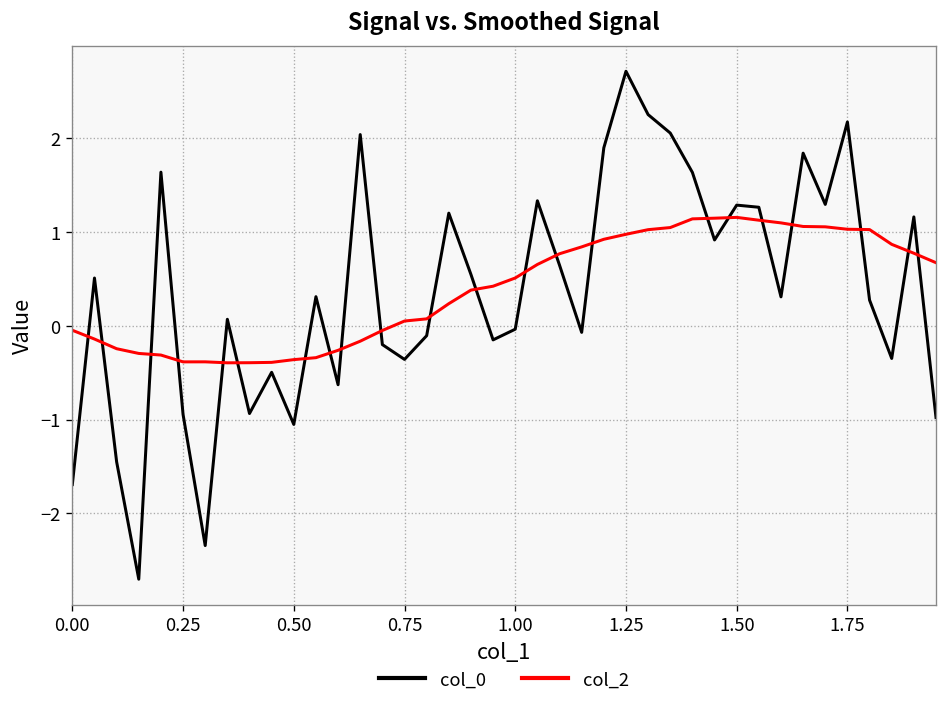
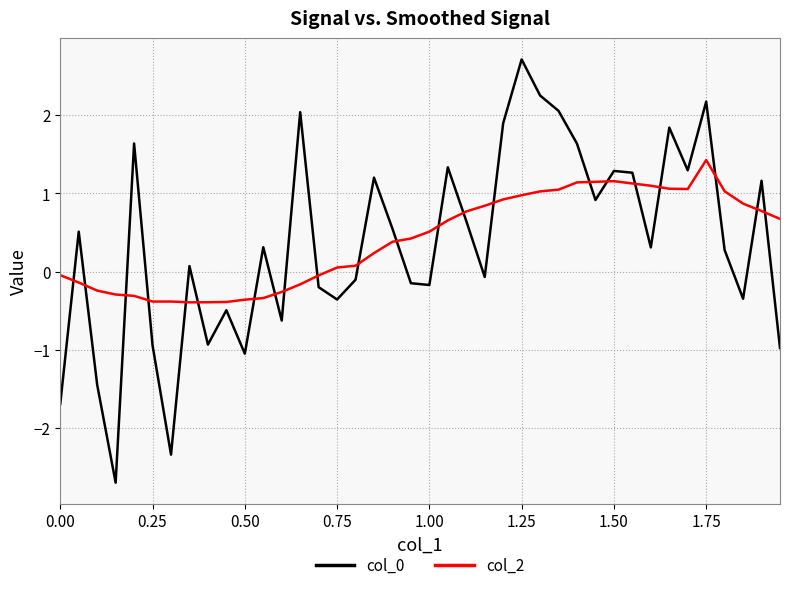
col_0, 1.00: 0.0 -> -0.2
col_2, 1.75: 1.0 -> 1.4
